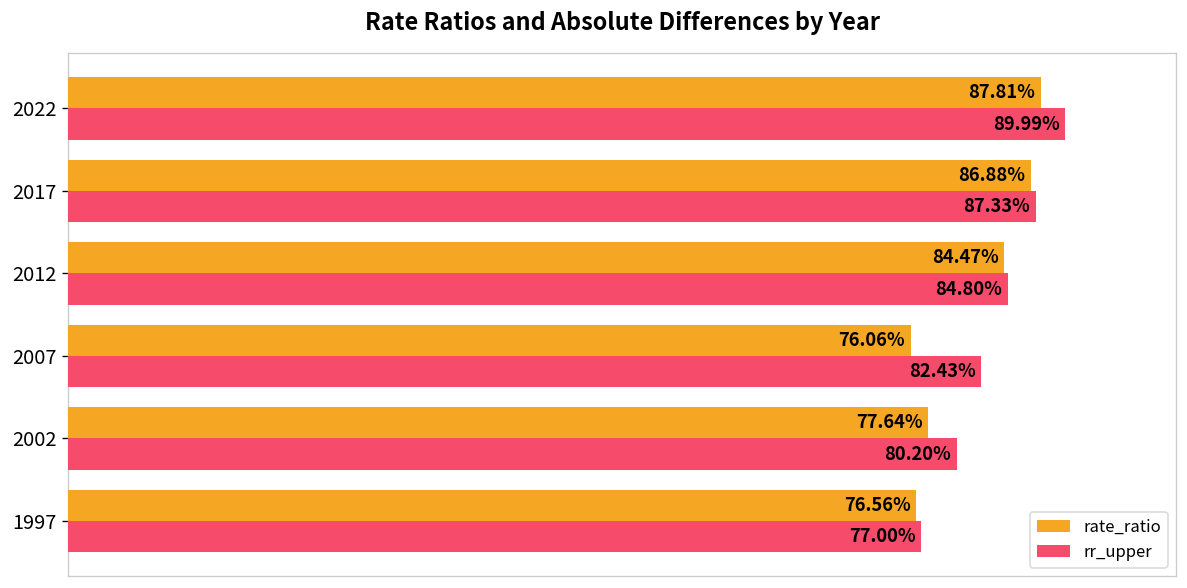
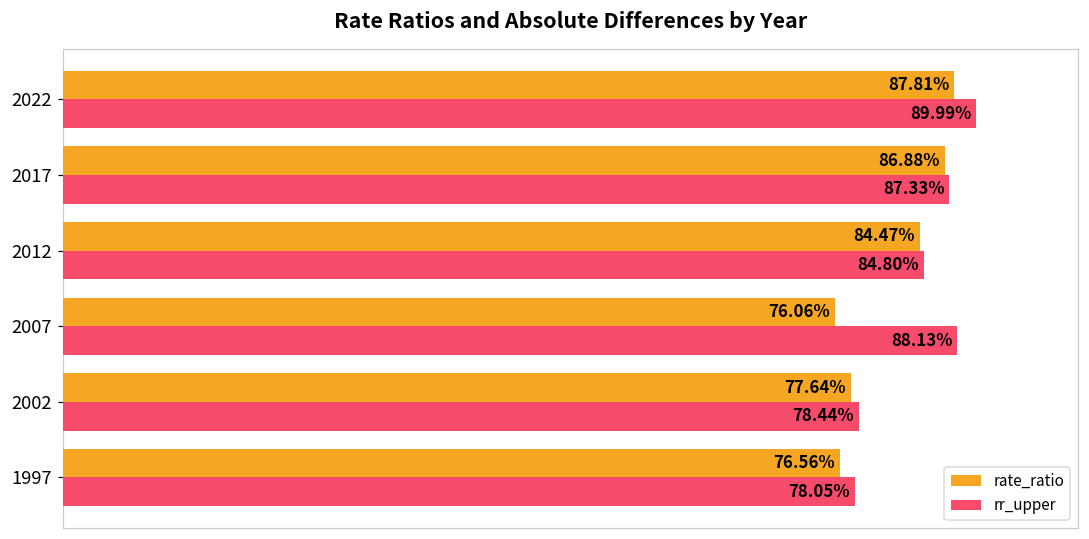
rr_upper, 2007: 82.43% -> 88.13%
rr_upper, 2002: 80.20% -> 78.44%
rr_upper, 1997: 77.00% -> 78.05%
